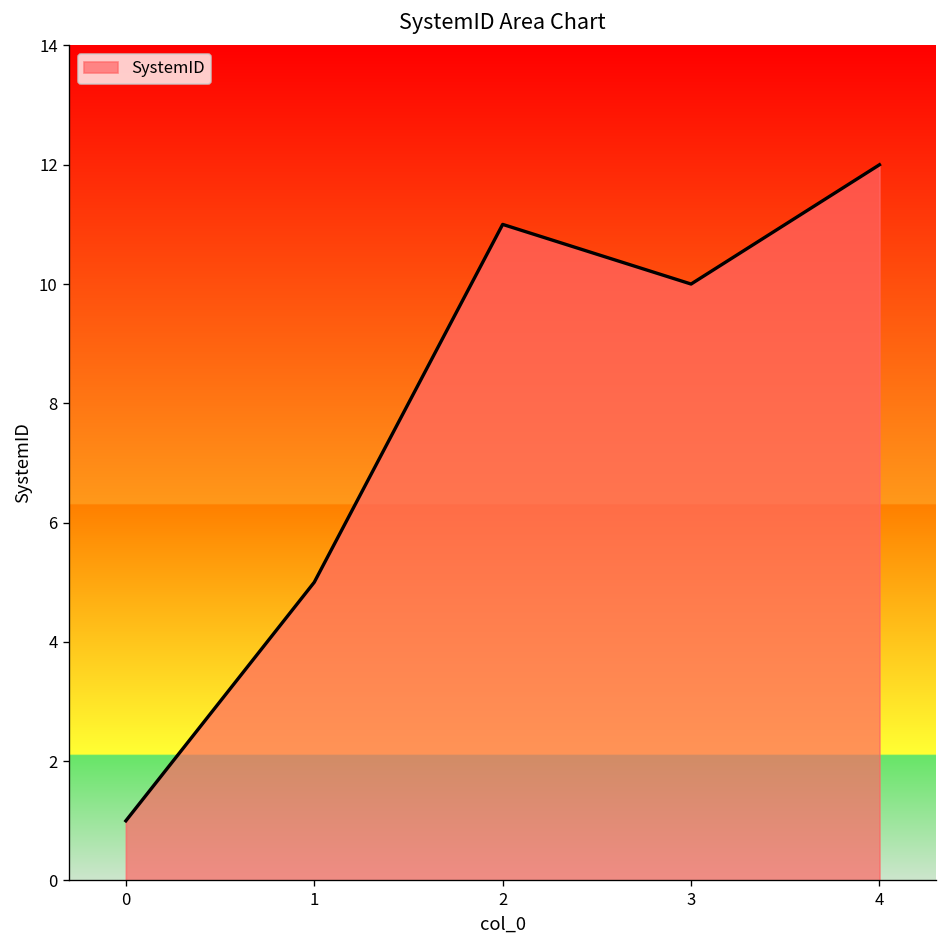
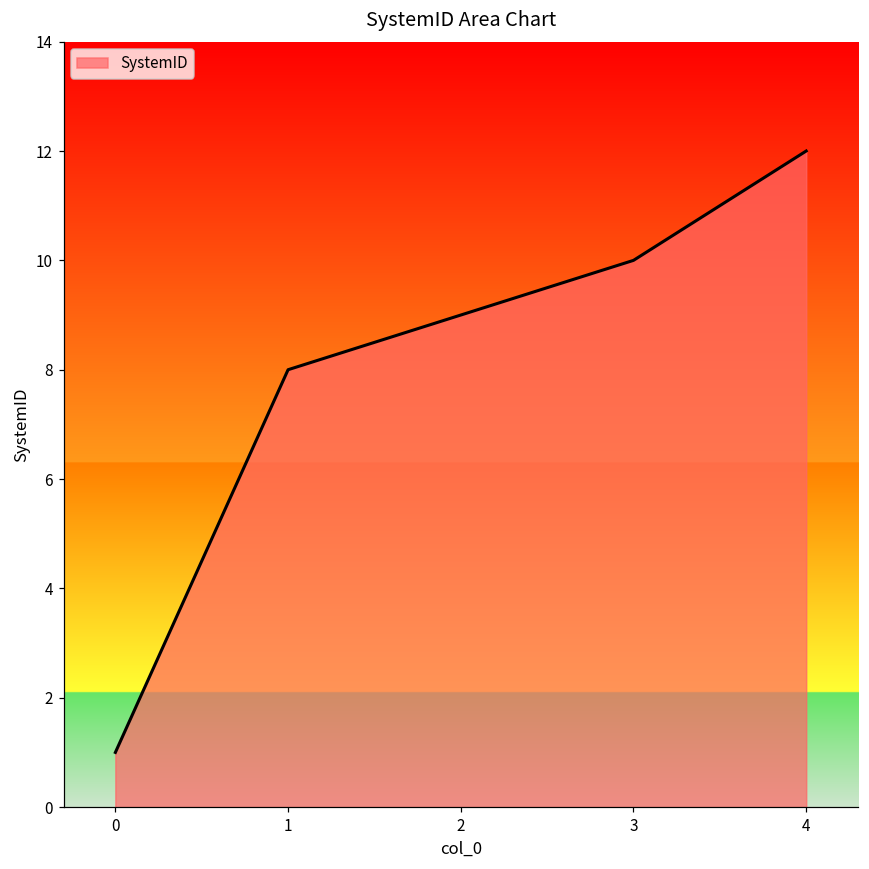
1: 5 -> 8
2: 11 -> 9
